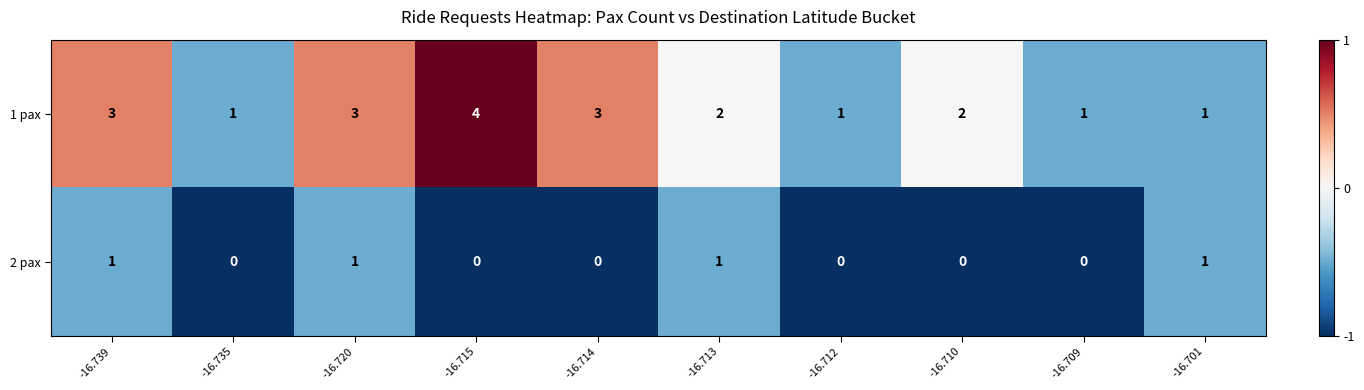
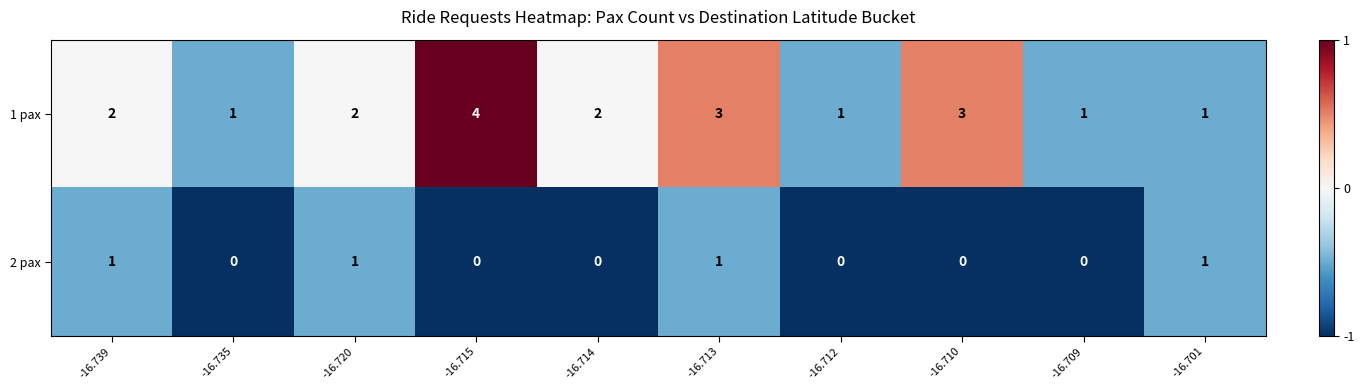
1 pax, -16.739: 3 -> 2
1 pax, -16.720: 3 -> 2
1 pax, -16.714: 3 -> 2
1 pax, -16.713: 2 -> 3
1 pax, -16.710: 2 -> 3
